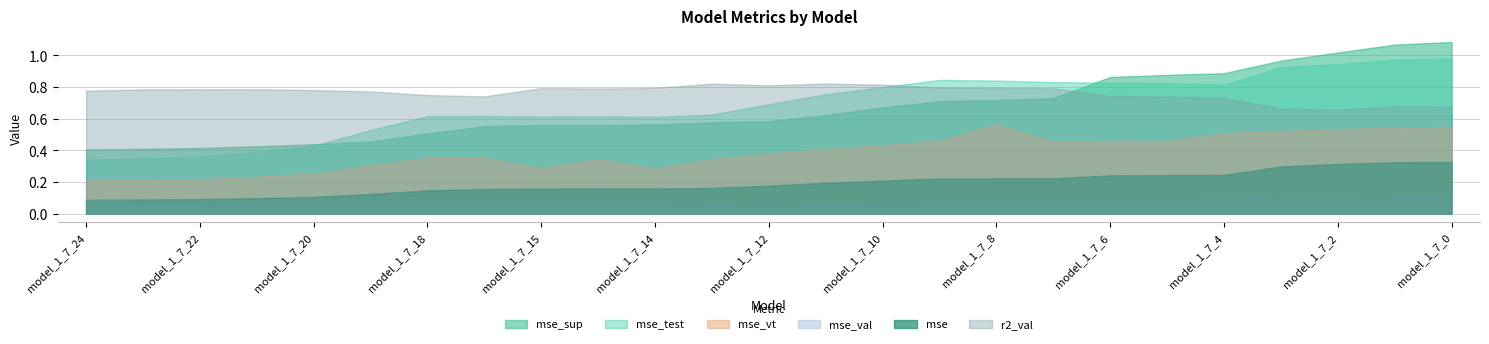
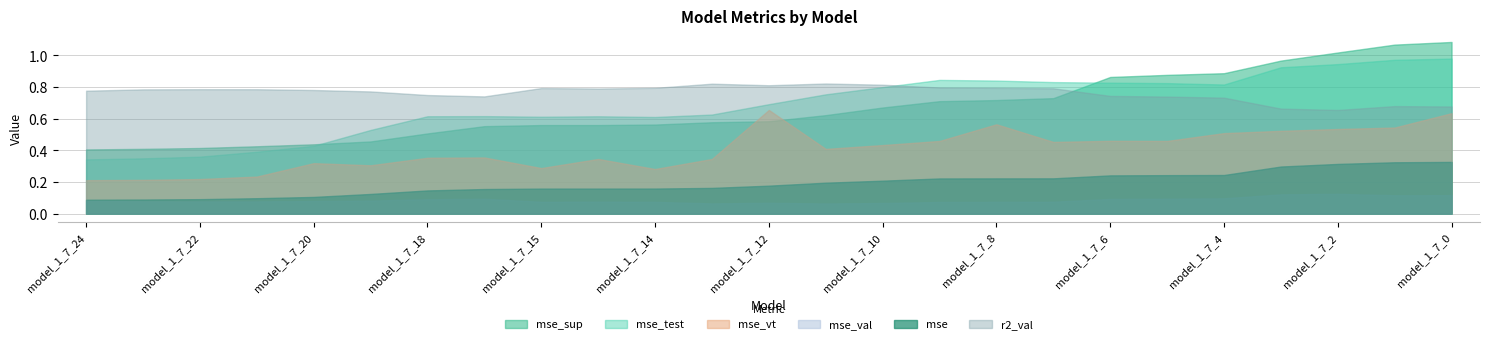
mse_vt, model_1_7_20: 0.25 -> 0.32
mse_vt, model_1_7_12: 0.38 -> 0.66
mse_vt, model_1_7_0: 0.55 -> 0.63
